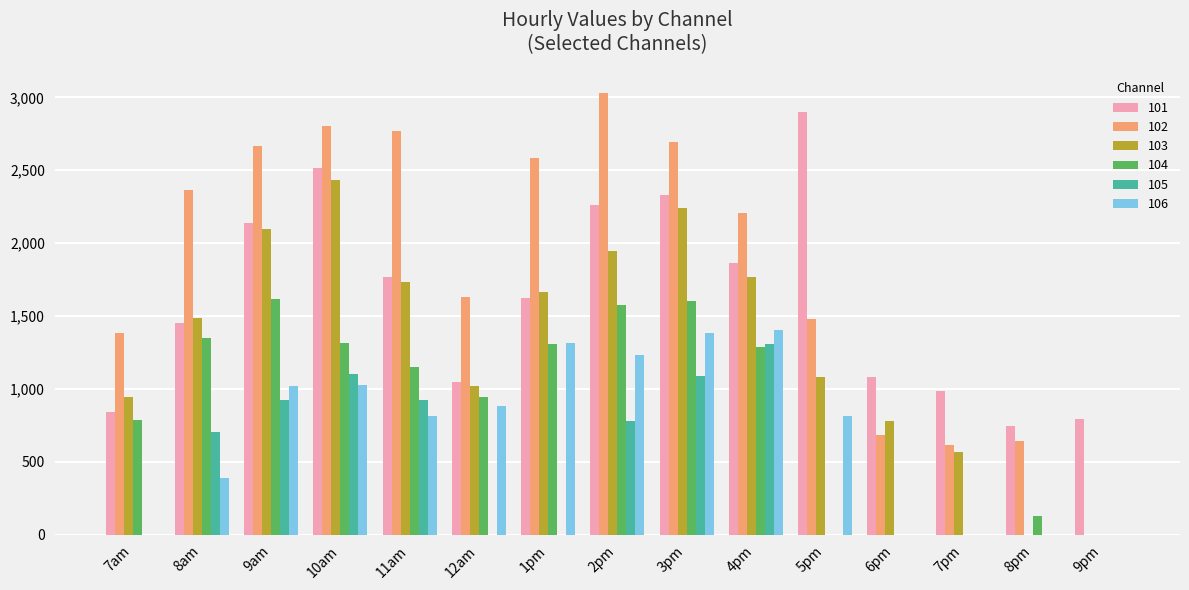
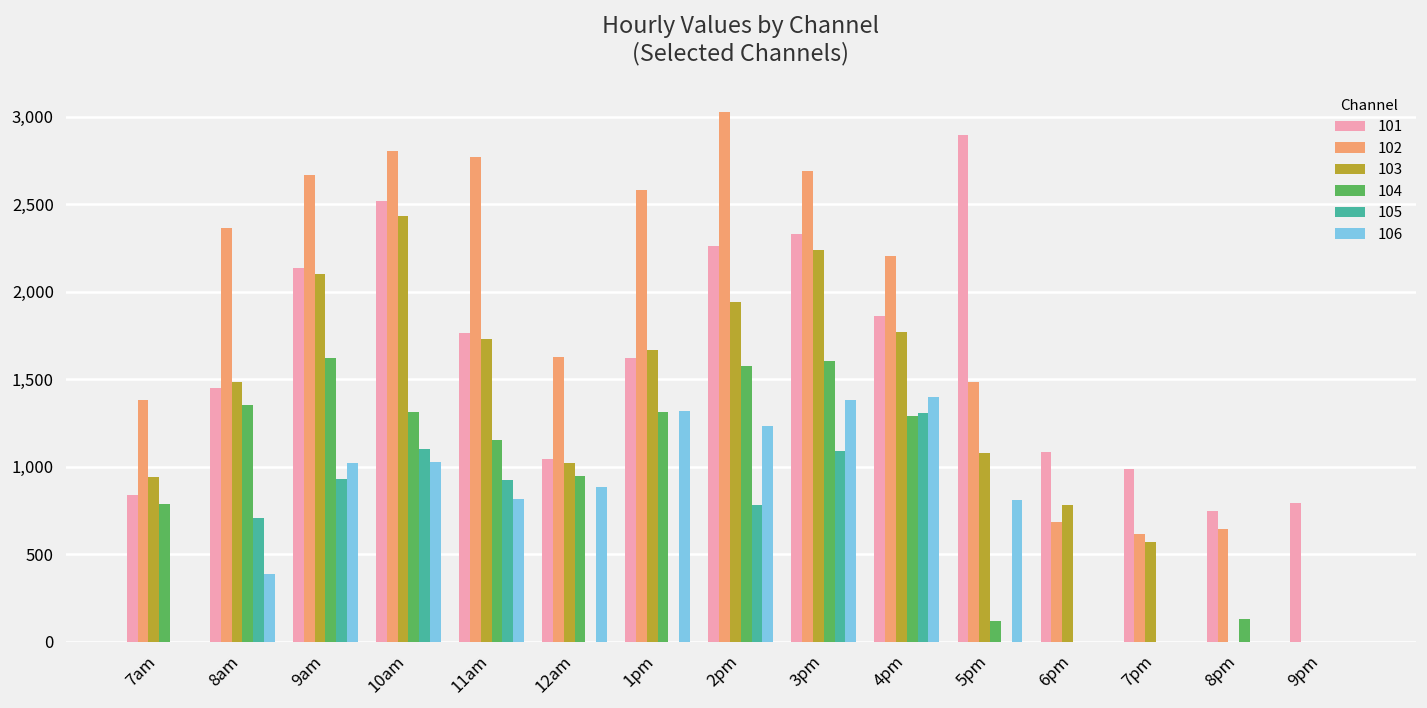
104, 5pm: 0 -> 120
